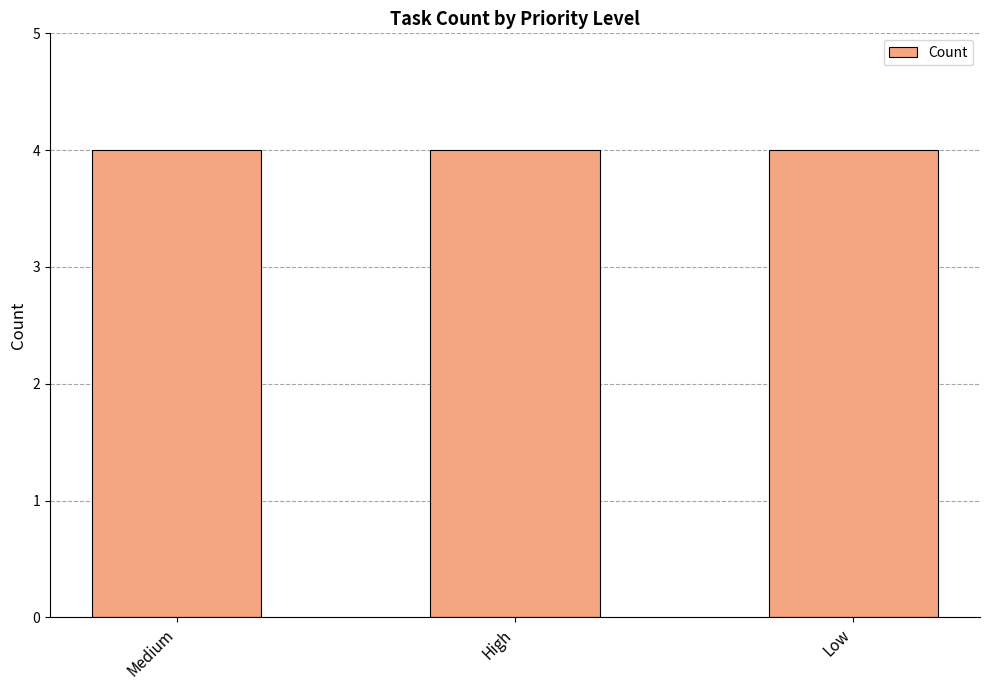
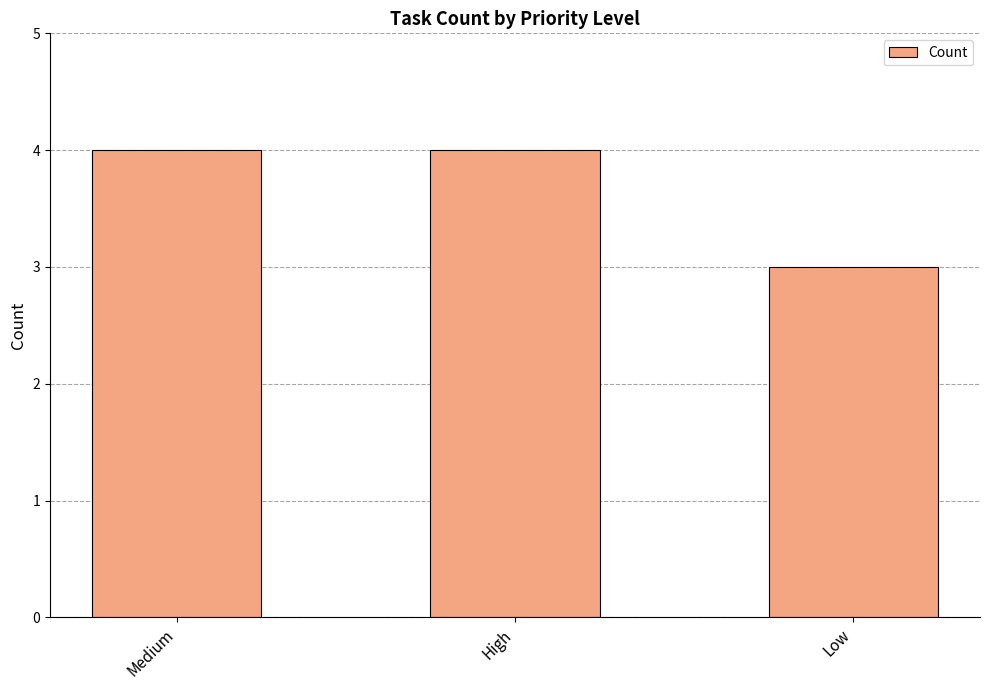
Low: 4 -> 3
